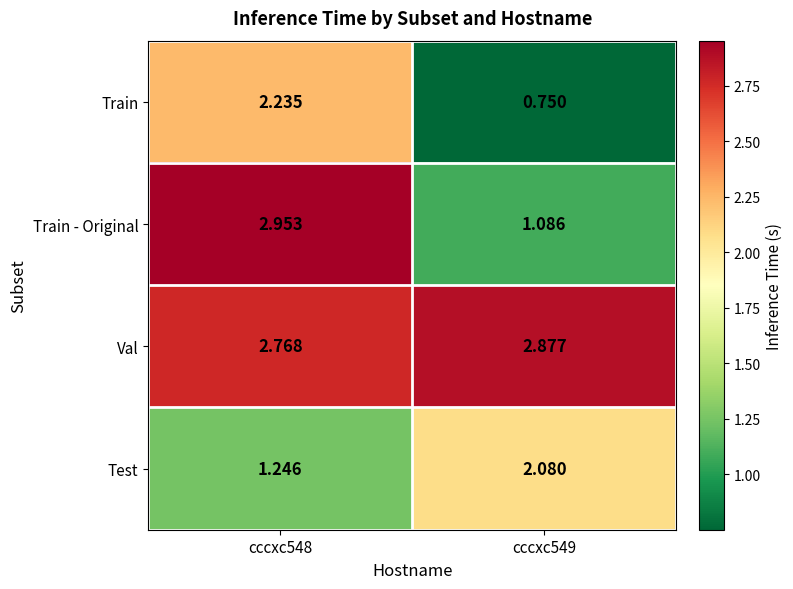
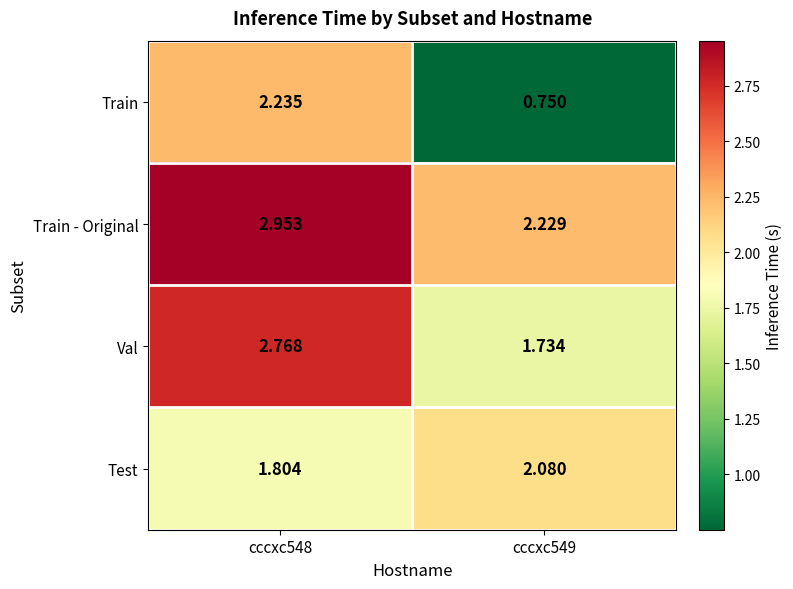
Train - Original, cccxc549: 1.086 -> 2.229
Val, cccxc549: 2.877 -> 1.734
Test, cccxc548: 1.246 -> 1.804
